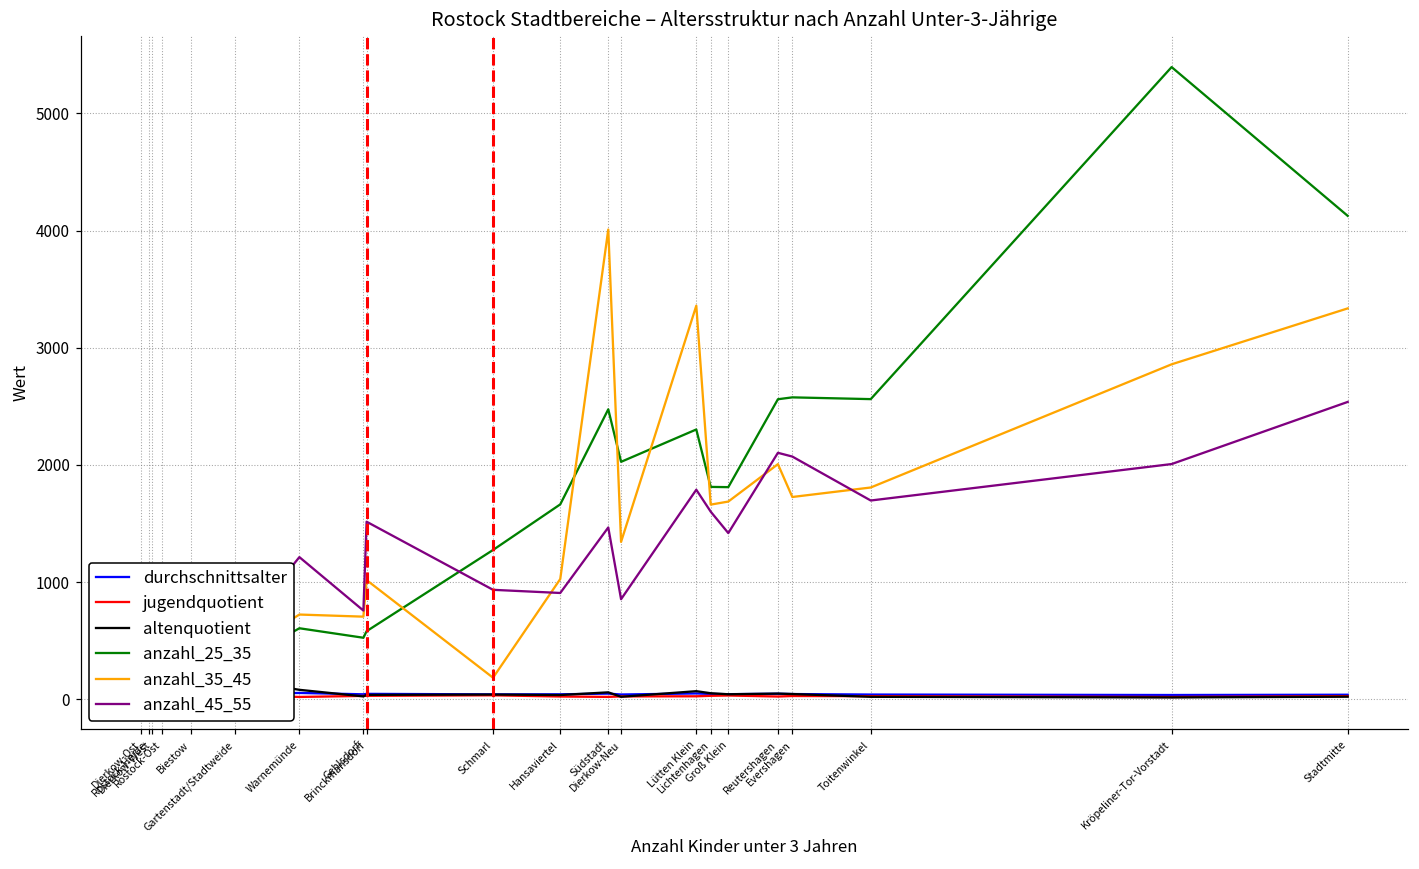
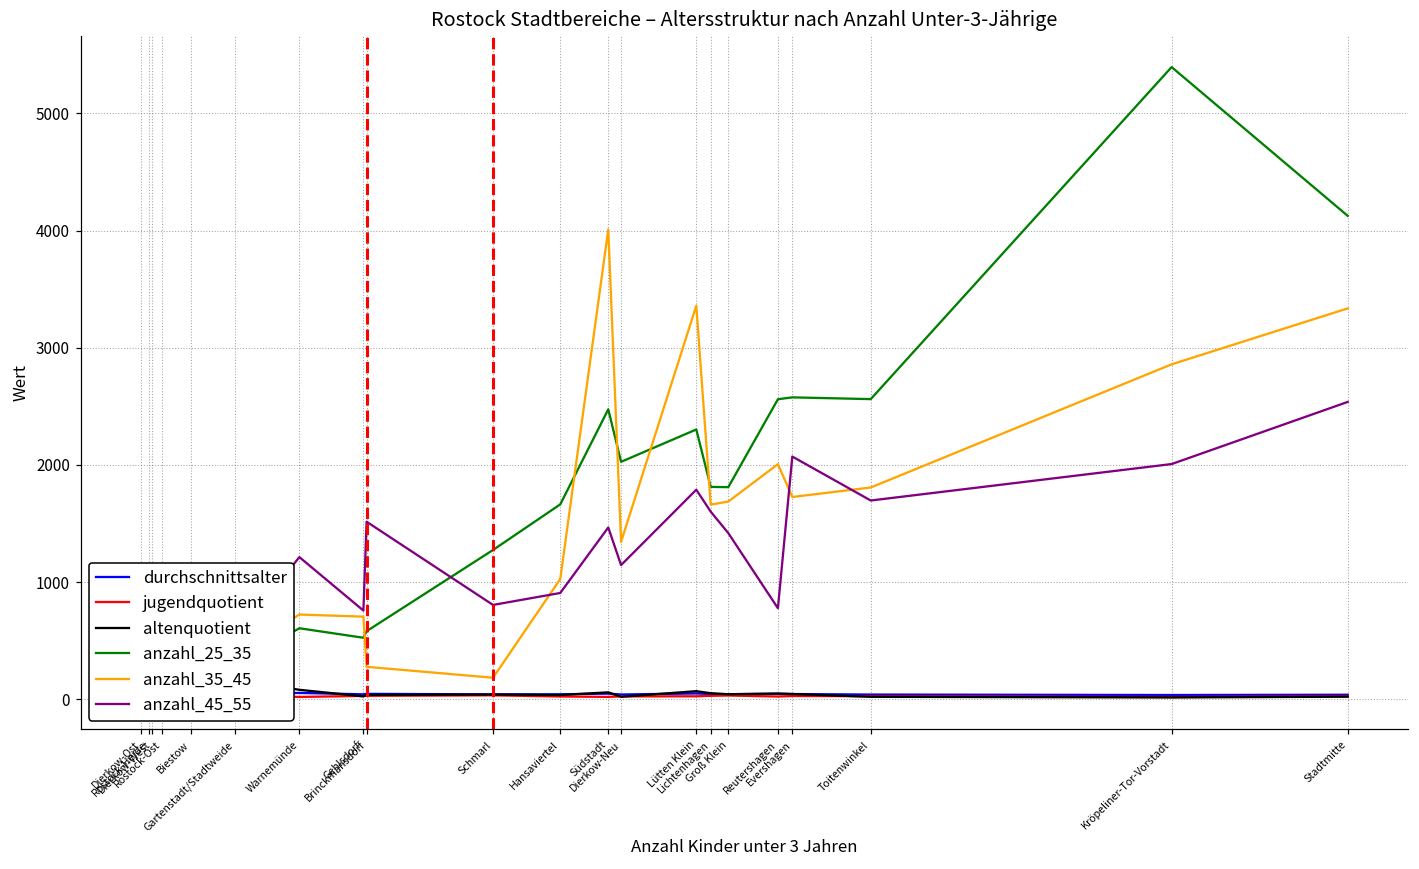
anzahl_35_45, Brinckmansdorf: 1020 -> 280
anzahl_45_55, Schmarl: 940 -> 810
anzahl_45_55, Dierkow-Neu: 860 -> 1150
anzahl_45_55, Reutershagen: 2100 -> 780
